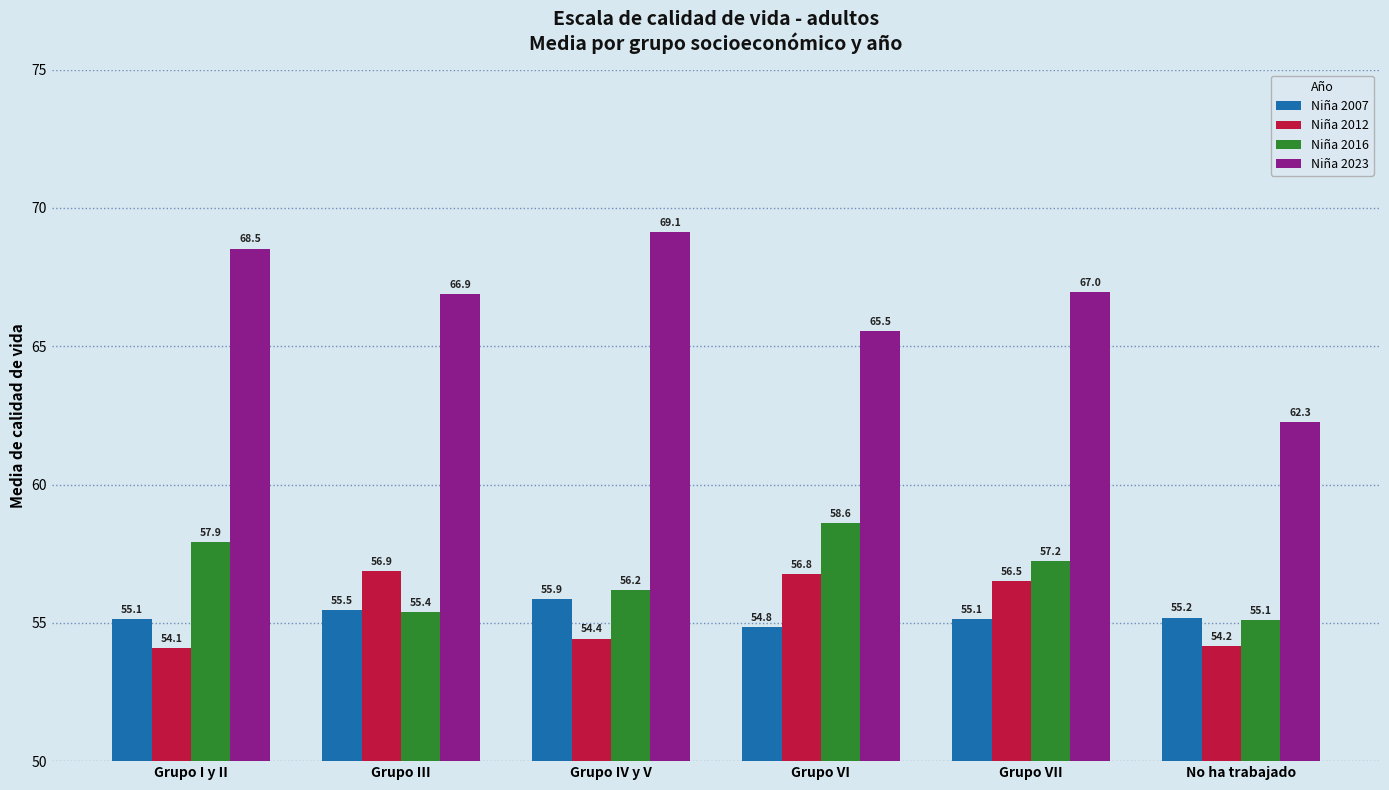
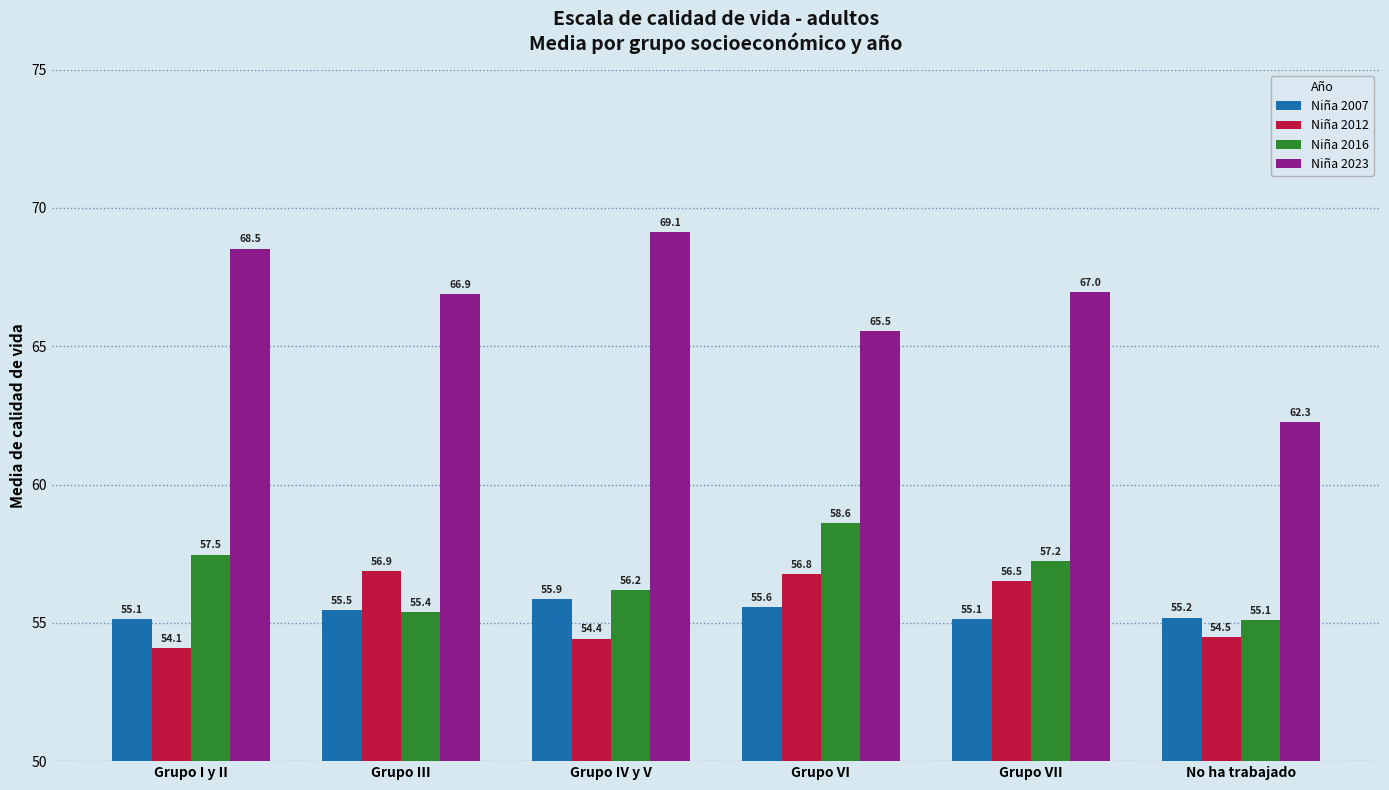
Niña 2016, Grupo I y II: 57.9 -> 57.5
Niña 2007, Grupo VI: 54.8 -> 55.6
Niña 2012, No ha trabajado: 54.2 -> 54.5
